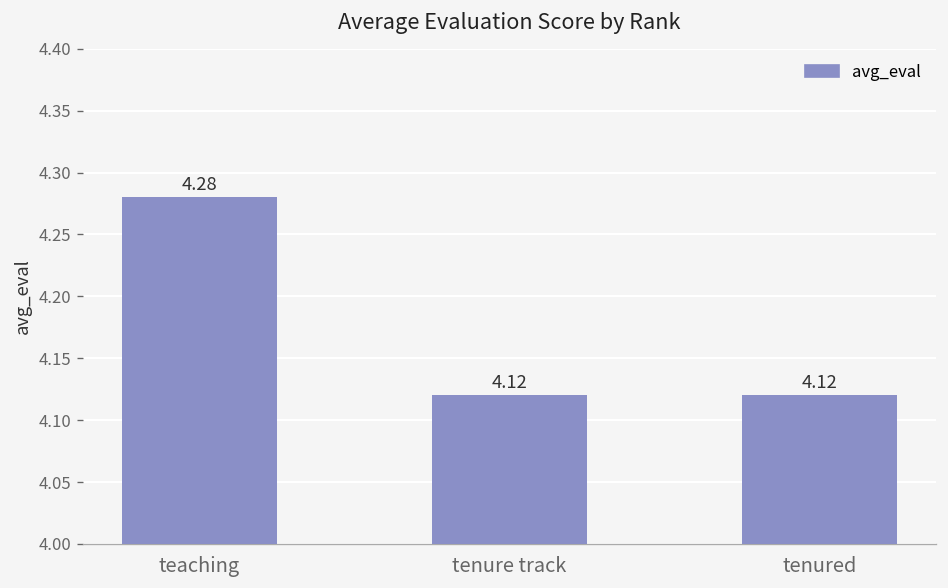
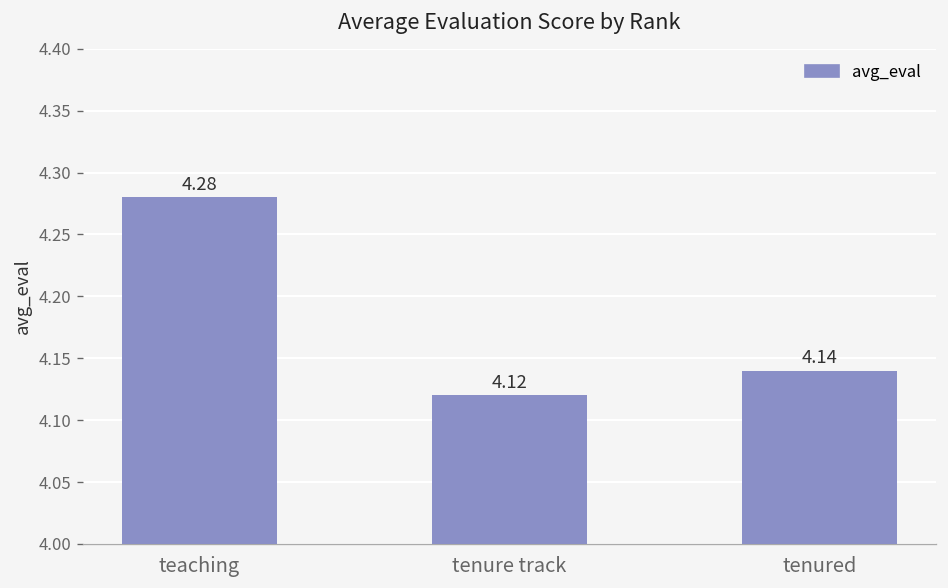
tenured: 4.12 -> 4.14
